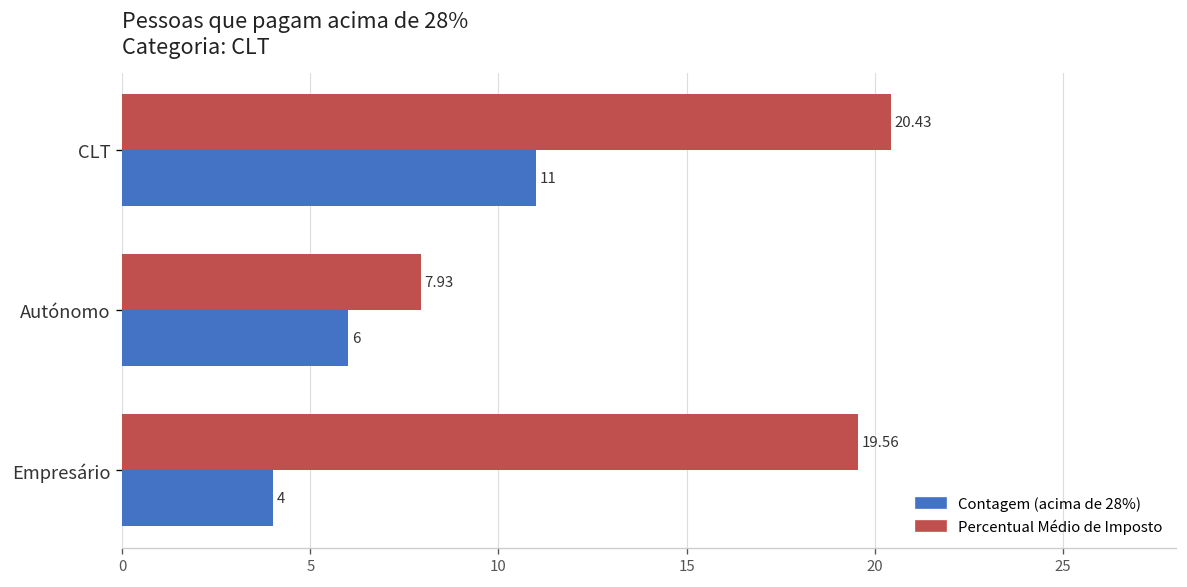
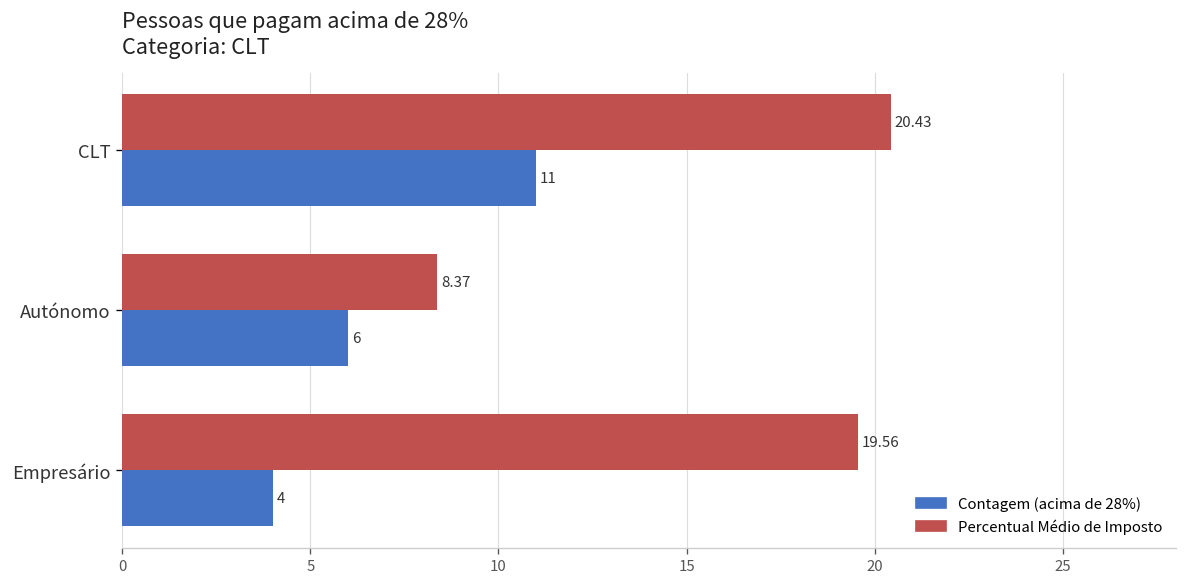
Percentual Médio de Imposto, Autónomo: 7.93 -> 8.37
